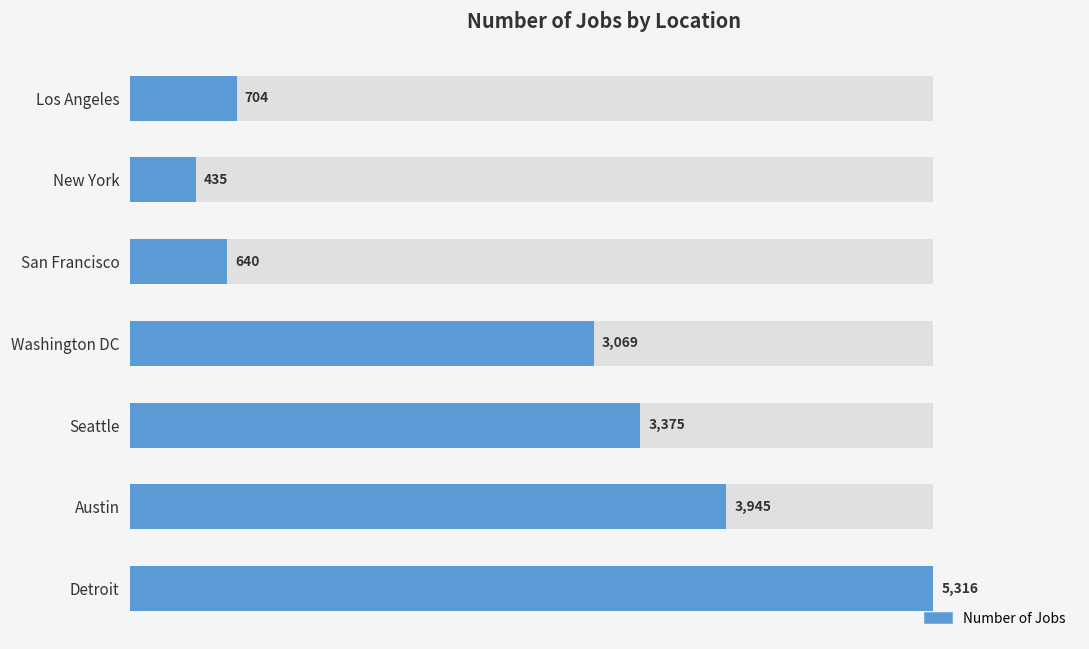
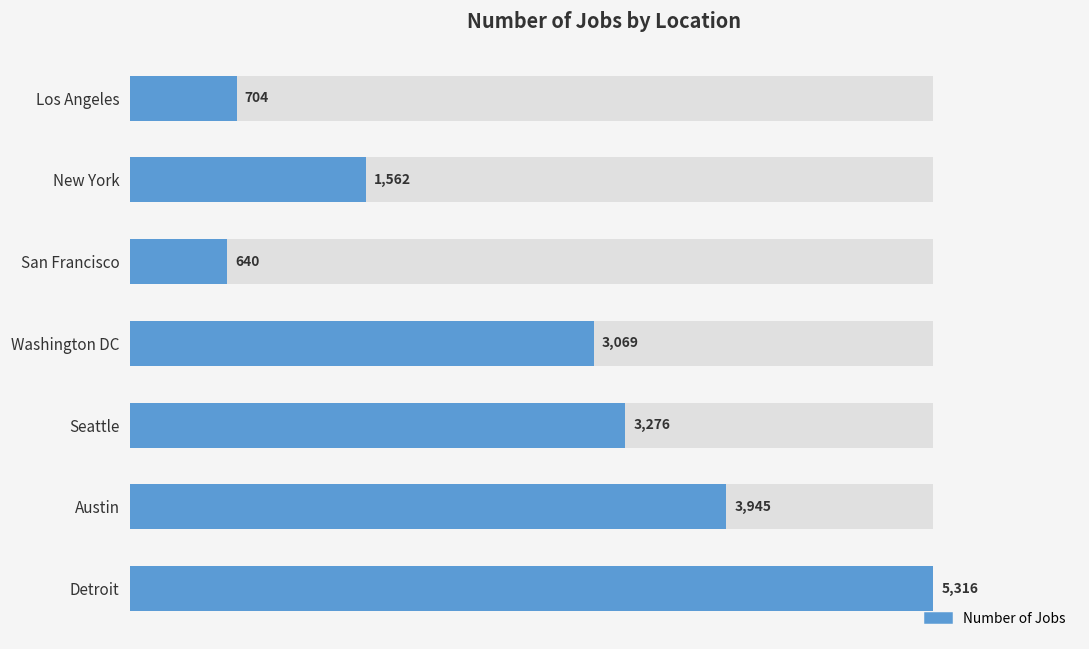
Number of Jobs, New York: 435 -> 1,562
Number of Jobs, Seattle: 3,375 -> 3,276
